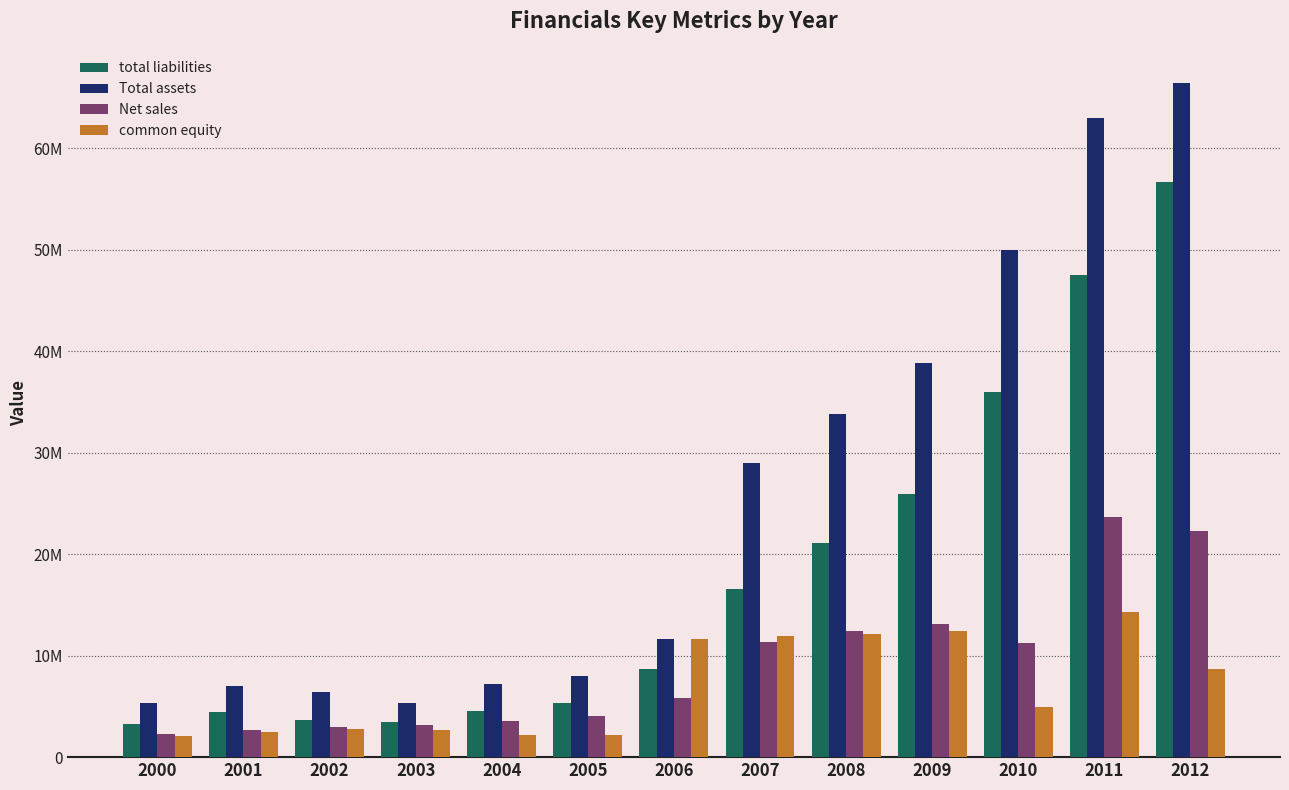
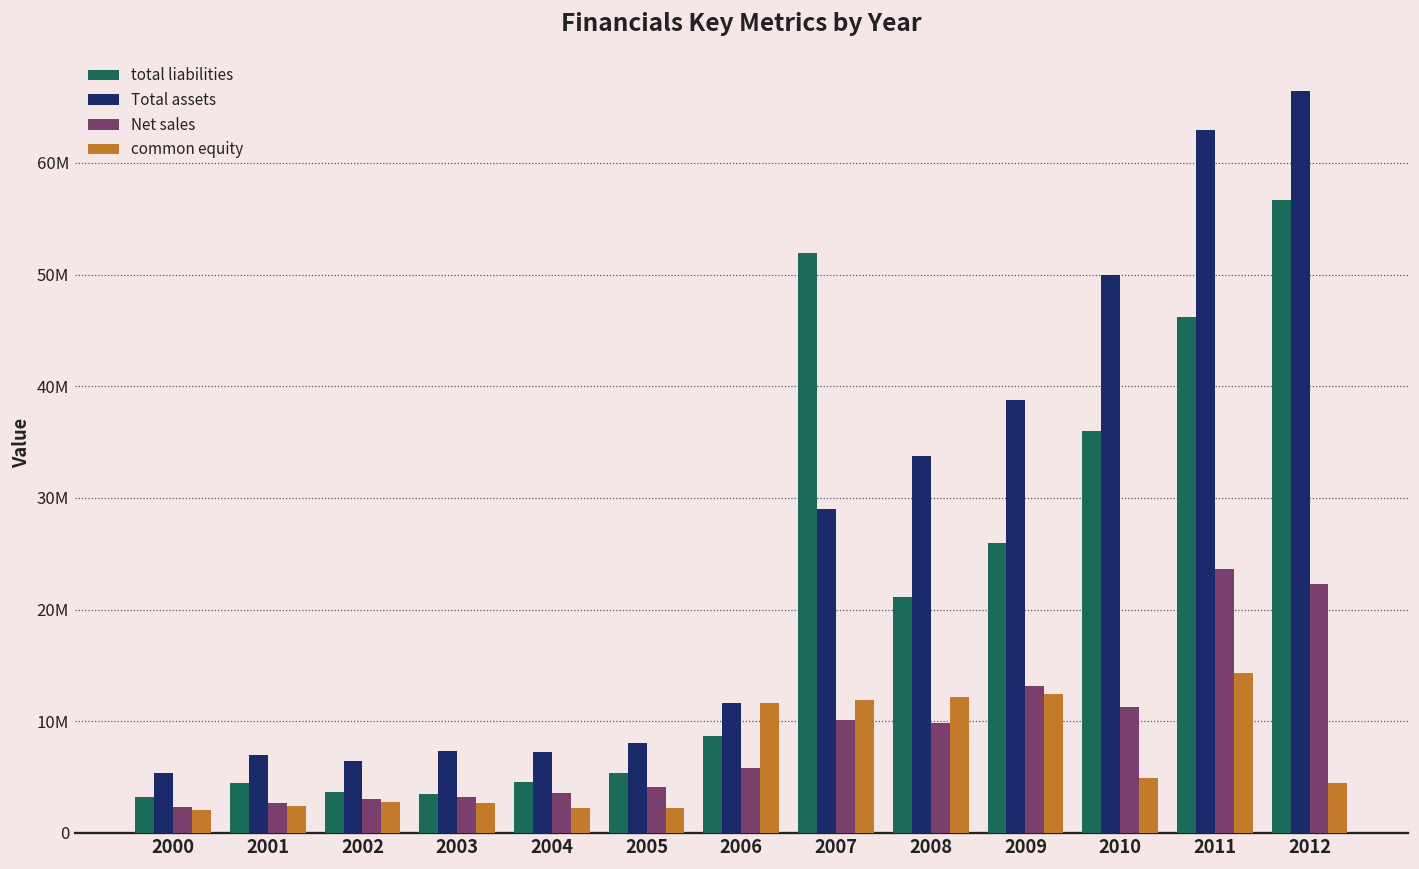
Total assets, 2003: 5300000 -> 7300000
total liabilities, 2007: 16600000 -> 51900000
Net sales, 2007: 11400000 -> 10100000
Net sales, 2008: 12400000 -> 9800000
total liabilities, 2011: 47500000 -> 46200000
common equity, 2012: 8700000 -> 4400000
